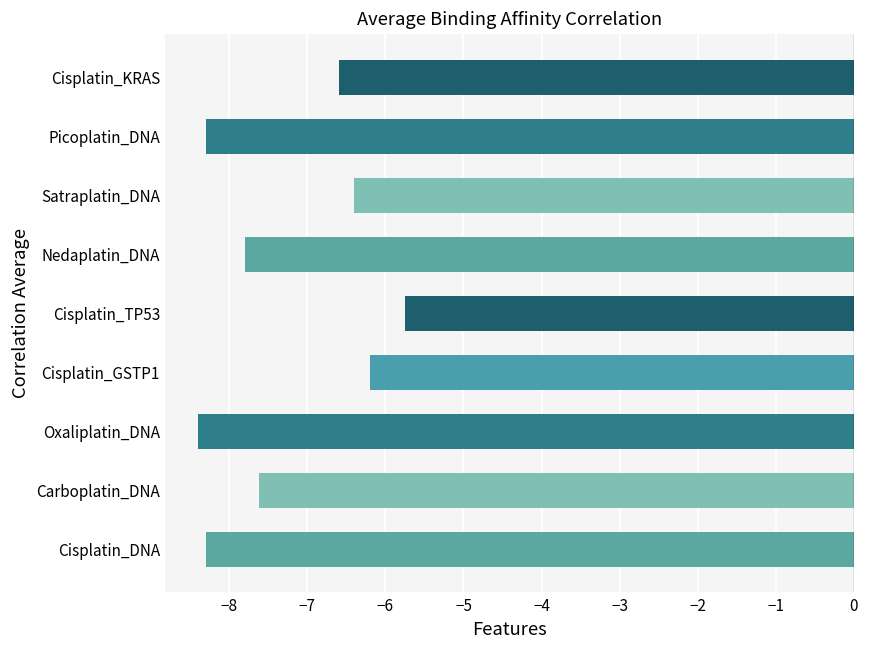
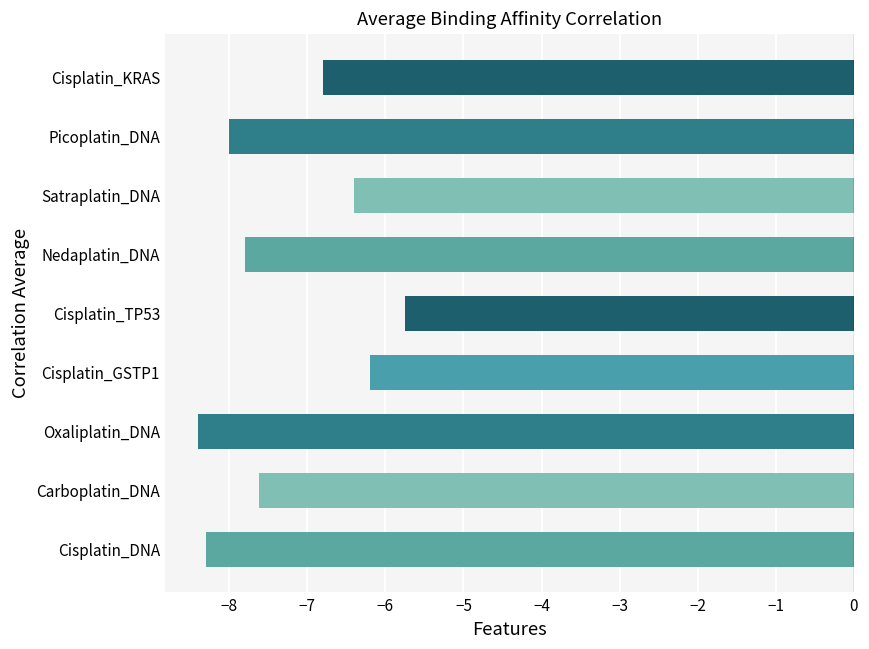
Cisplatin_KRAS: -6.6 -> -6.8
Picoplatin_DNA: -8.3 -> -8.0
